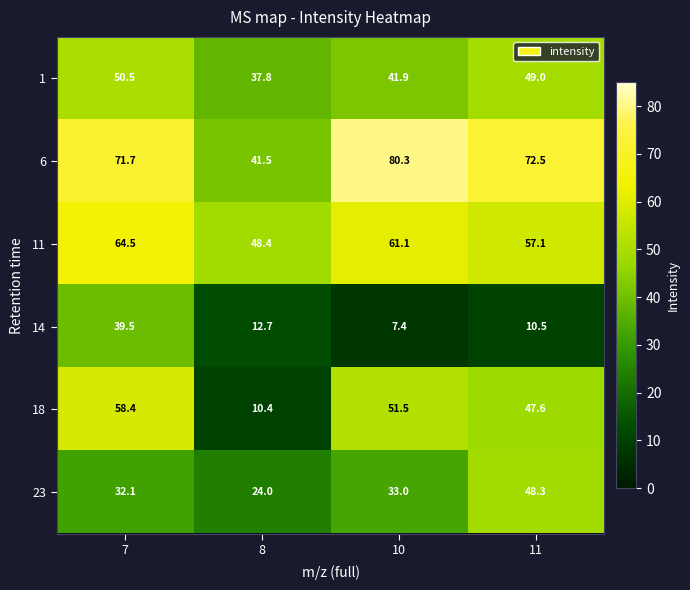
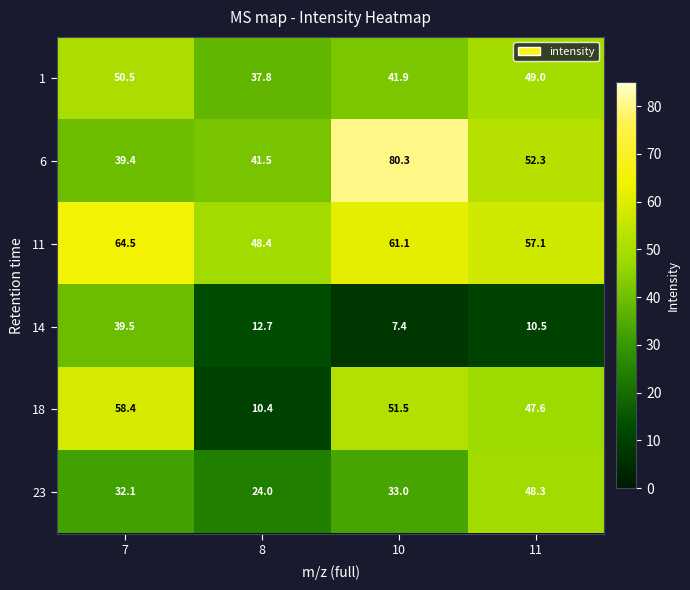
6, 7: 71.7 -> 39.4
6, 11: 72.5 -> 52.3
